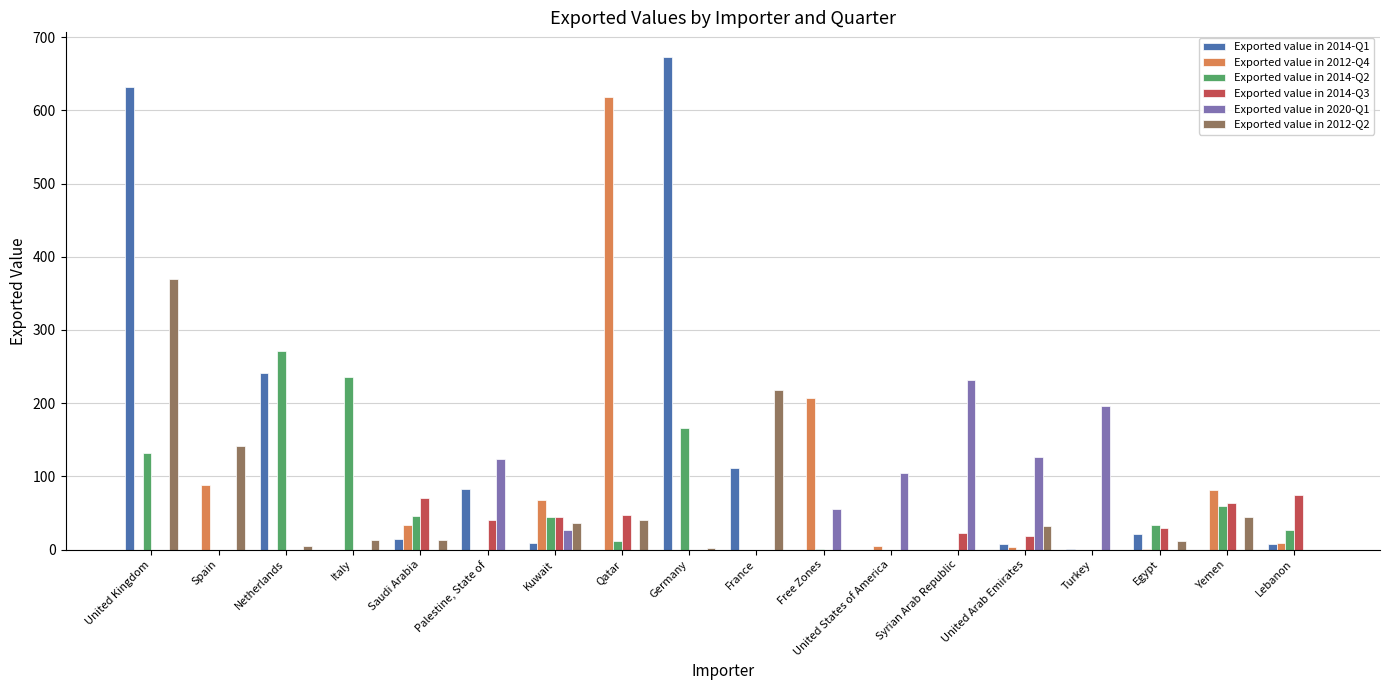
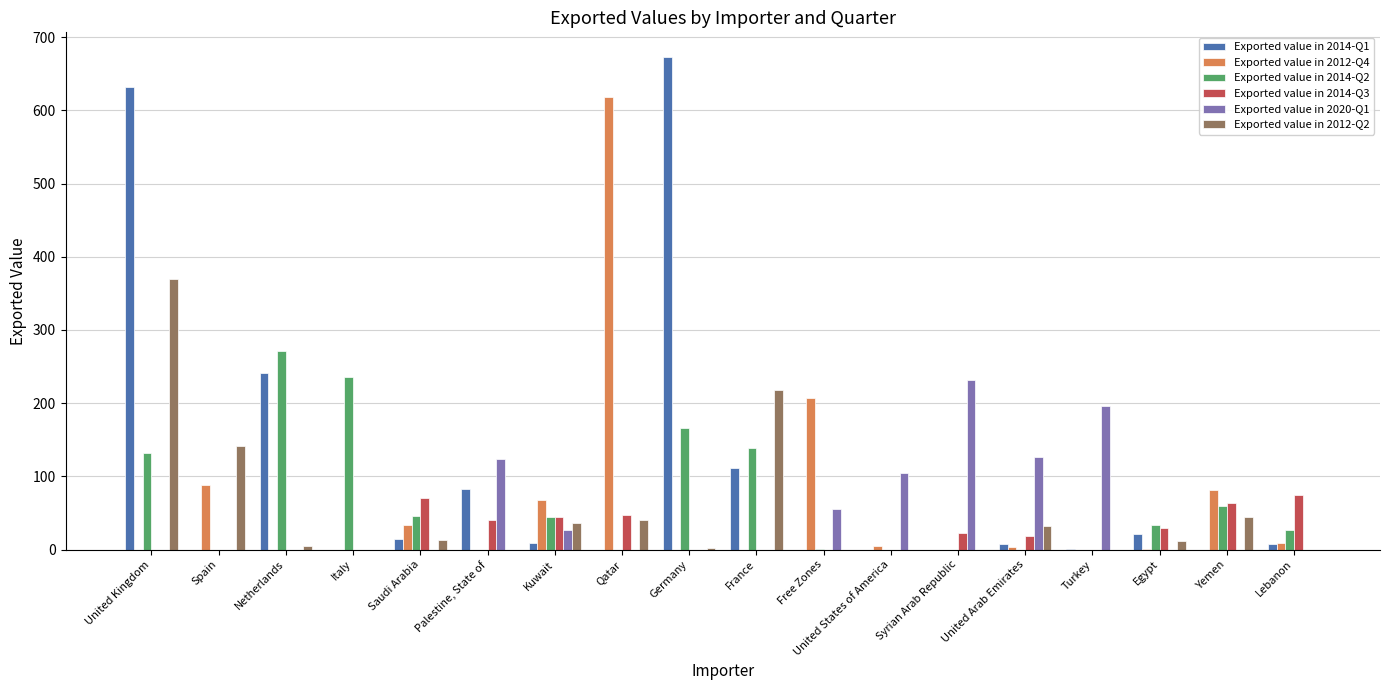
Exported value in 2012-Q2, Italy: 10 -> 0
Exported value in 2014-Q2, Qatar: 10 -> 0
Exported value in 2014-Q2, France: 0 -> 140
